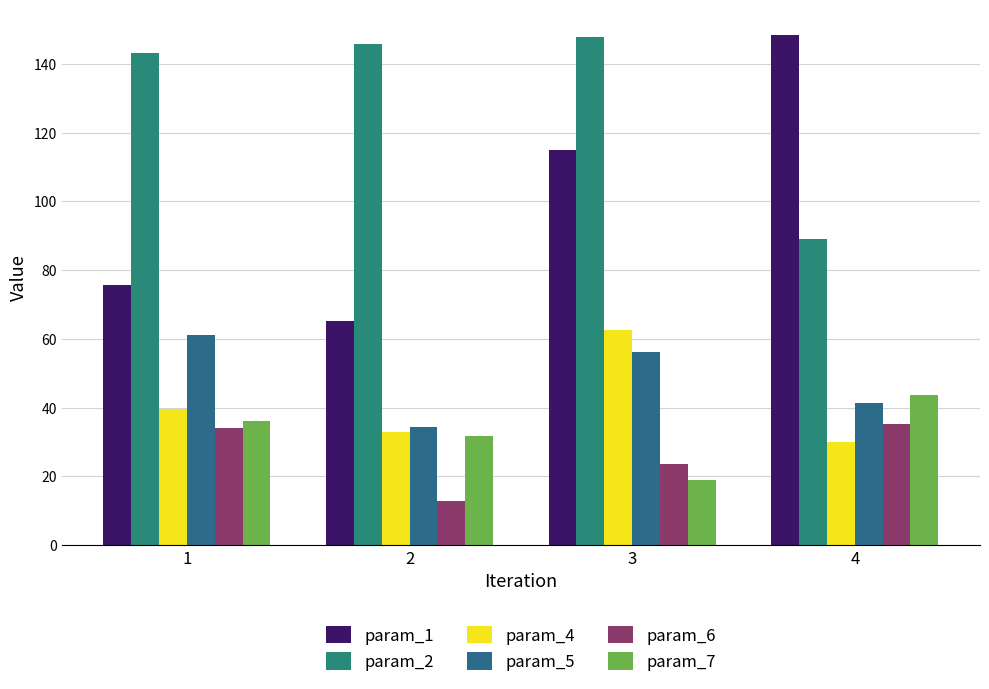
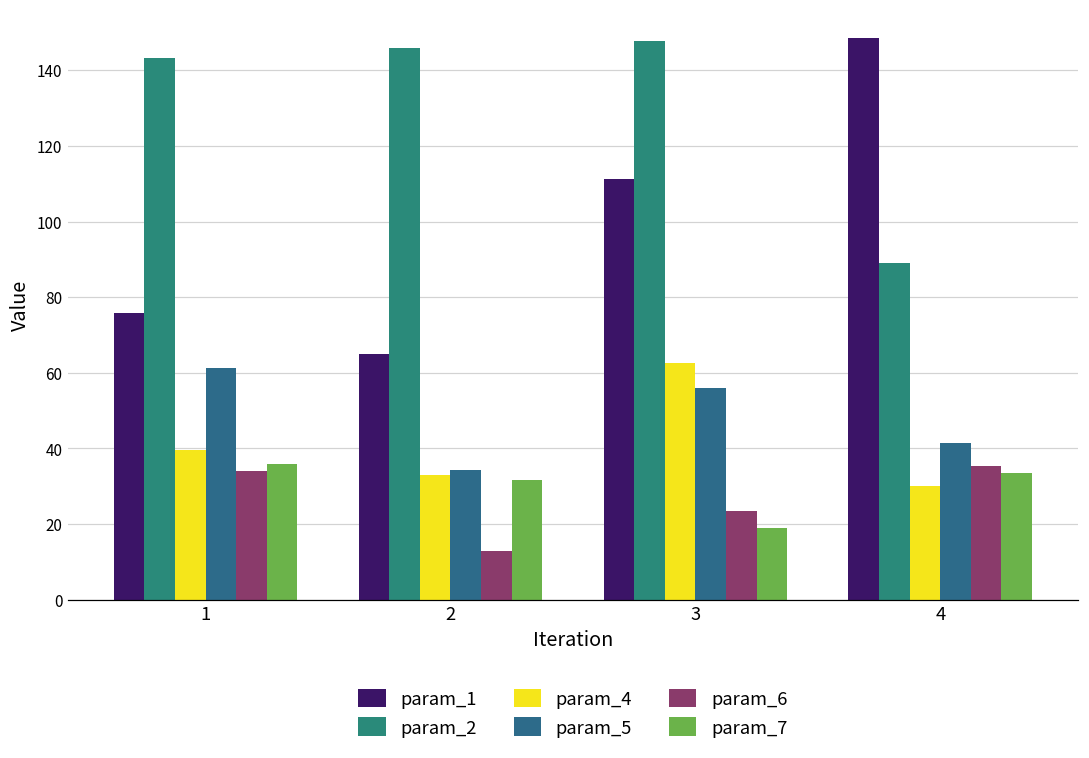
param_1, 3: 115 -> 111
param_7, 4: 44 -> 34
